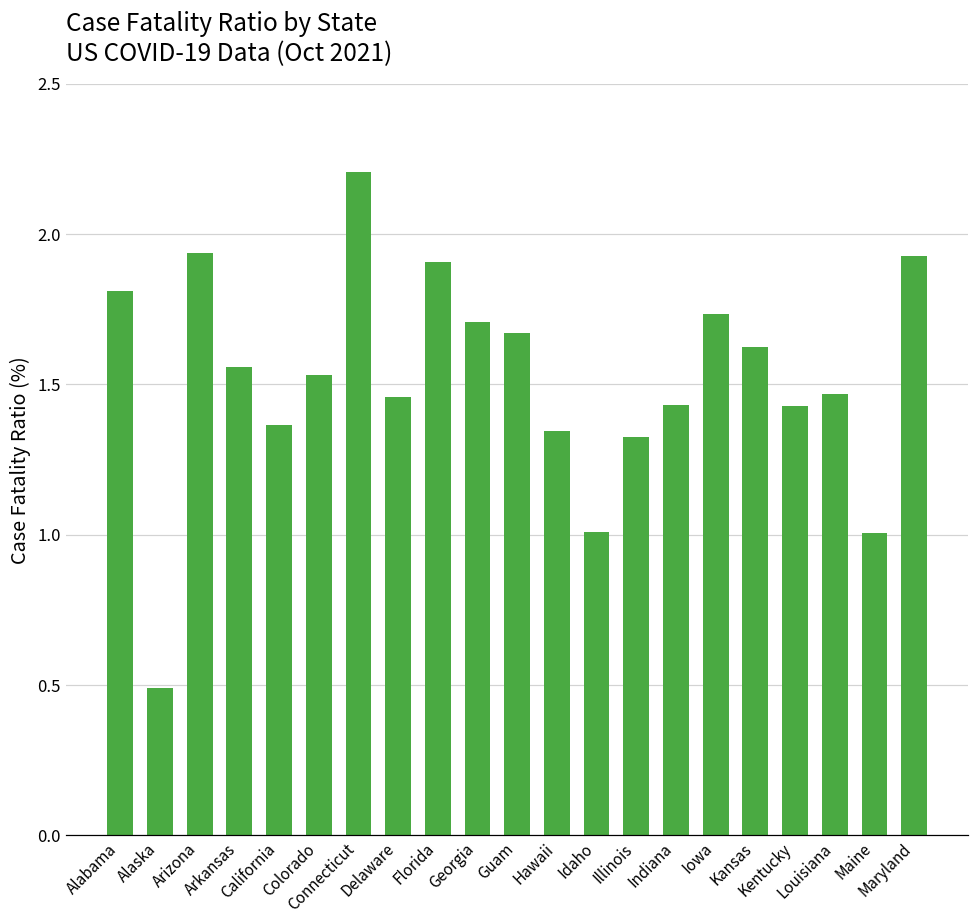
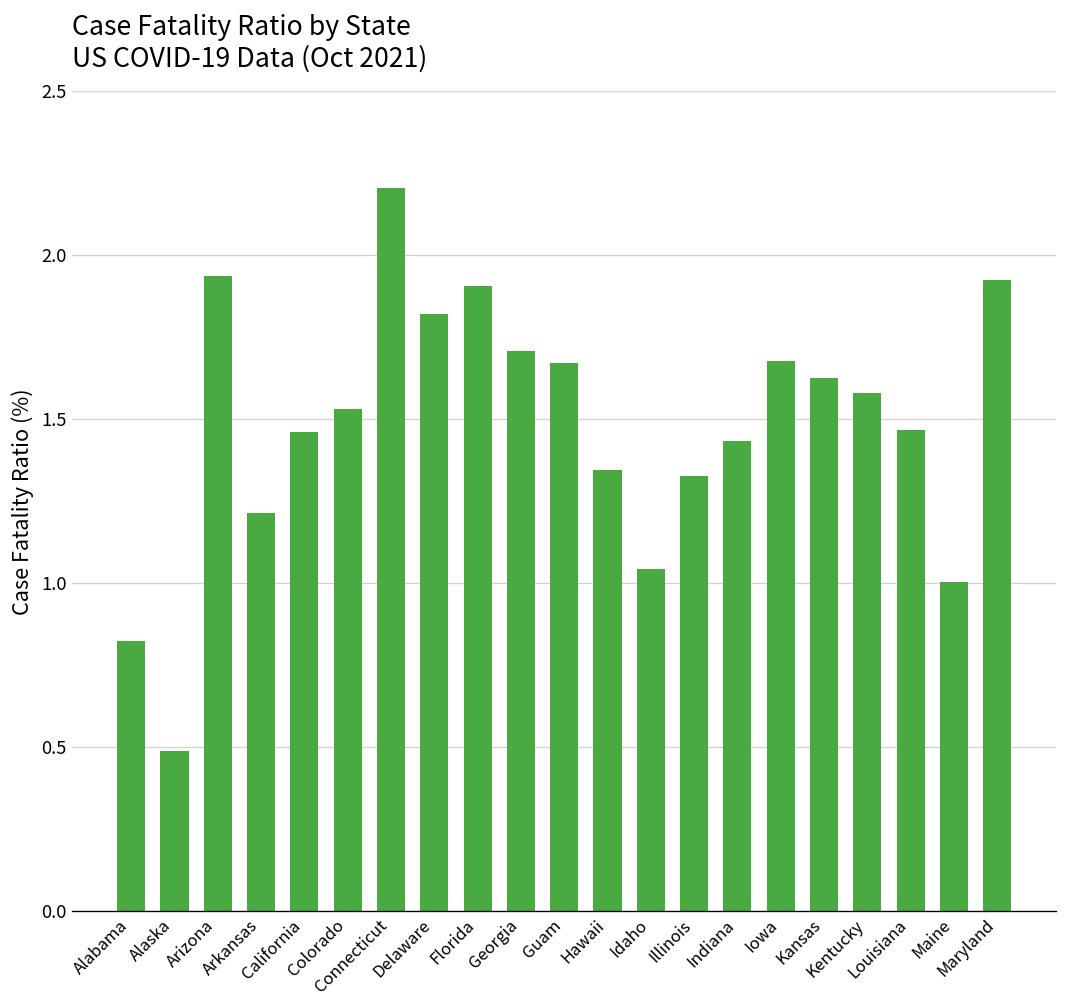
Alabama: 1.81 -> 0.82
Arkansas: 1.56 -> 1.22
California: 1.36 -> 1.46
Delaware: 1.46 -> 1.82
Idaho: 1.01 -> 1.05
Iowa: 1.73 -> 1.68
Kentucky: 1.43 -> 1.58
